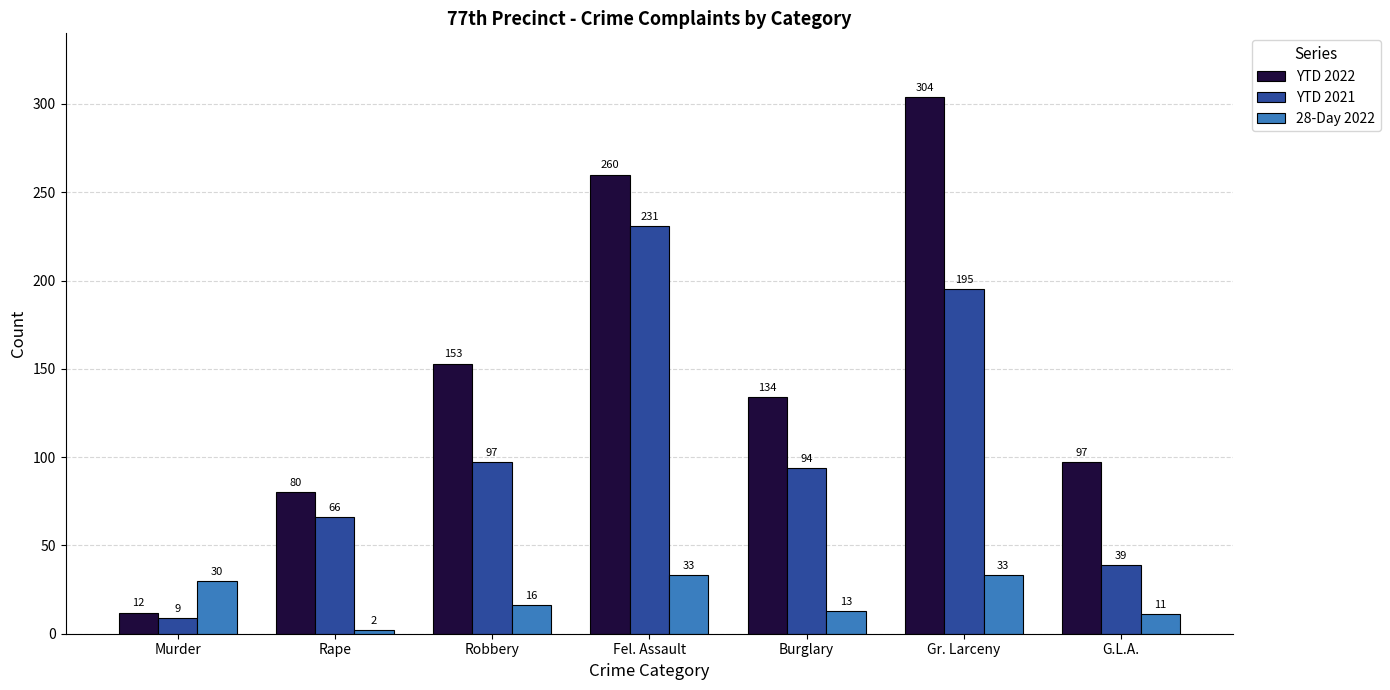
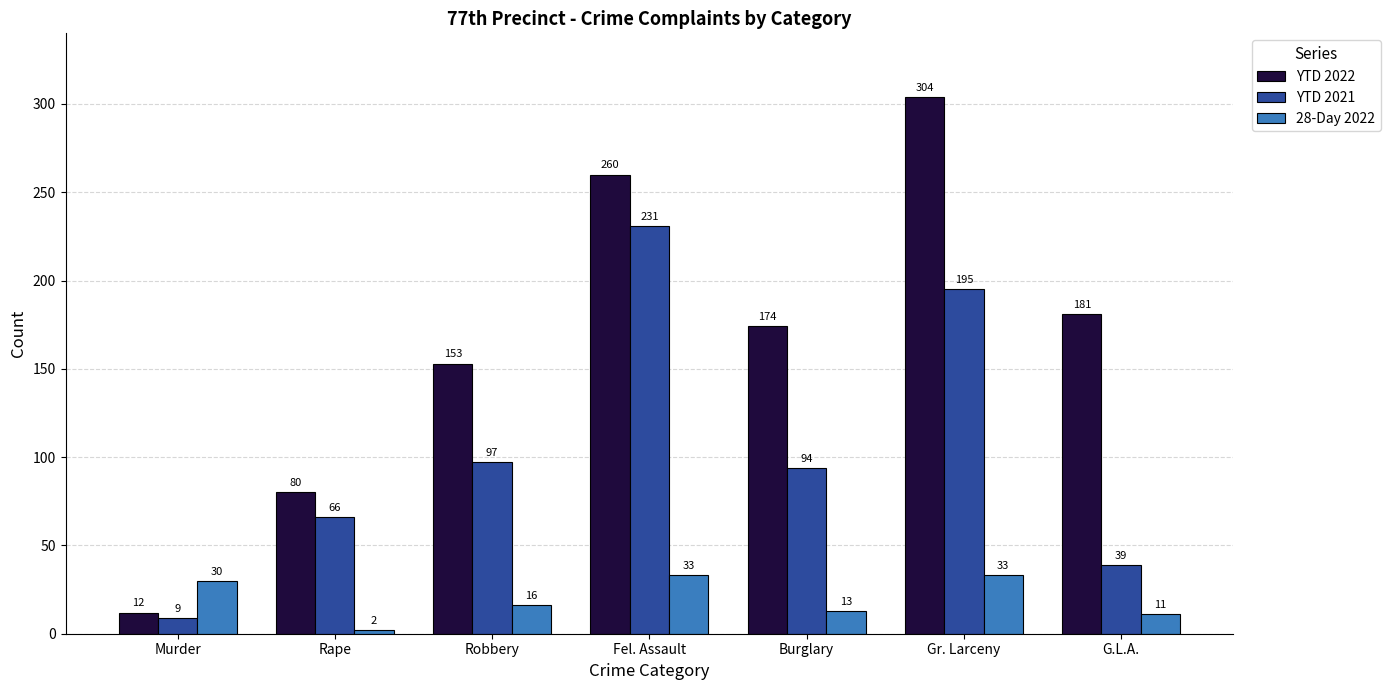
YTD 2022, Burglary: 134 -> 174
YTD 2022, G.L.A.: 97 -> 181
